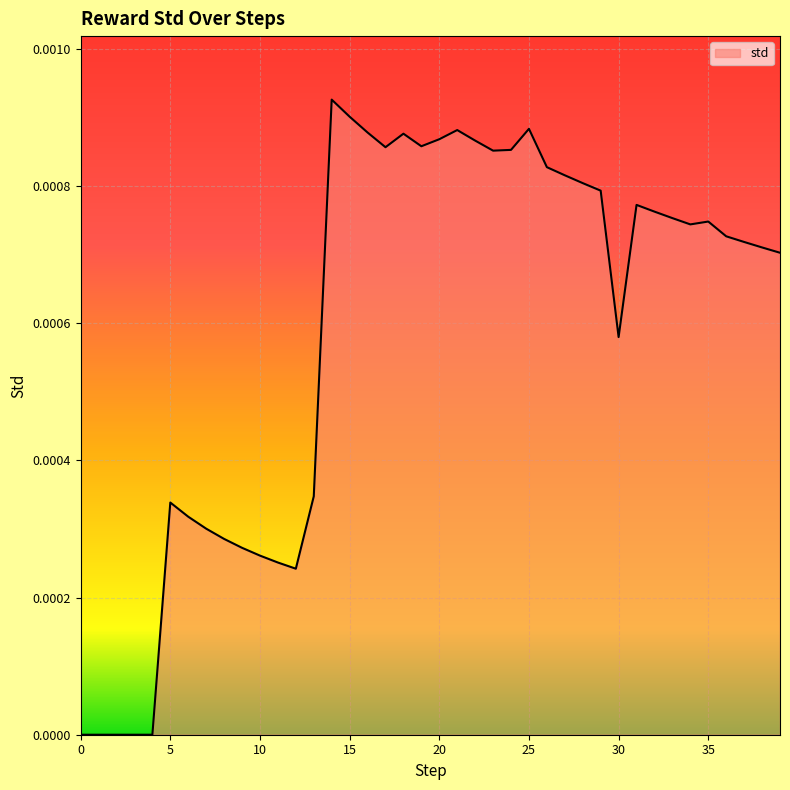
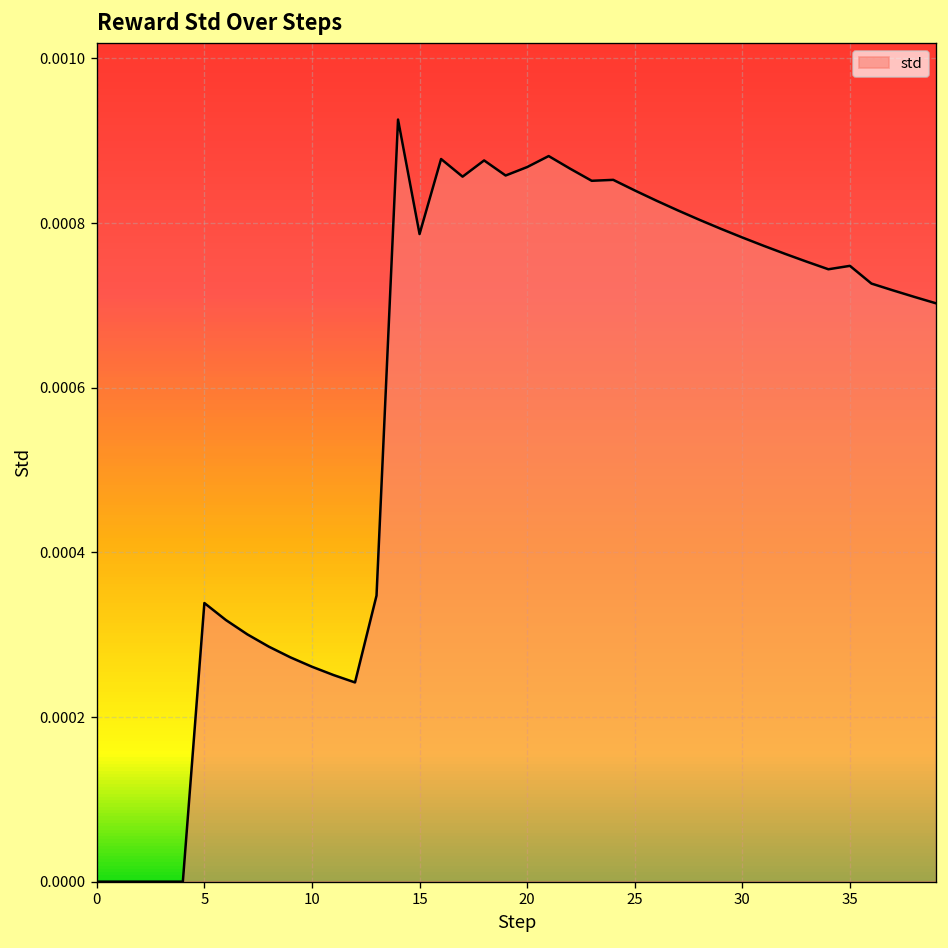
15: 0.00090 -> 0.00079
25: 0.00088 -> 0.00084
30: 0.00058 -> 0.00078
